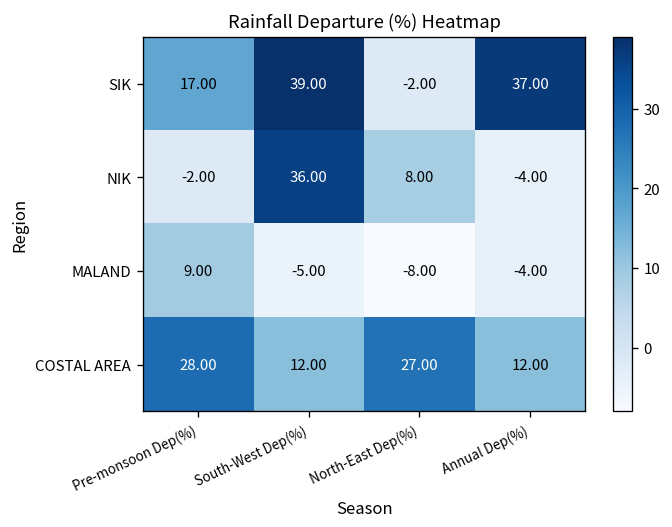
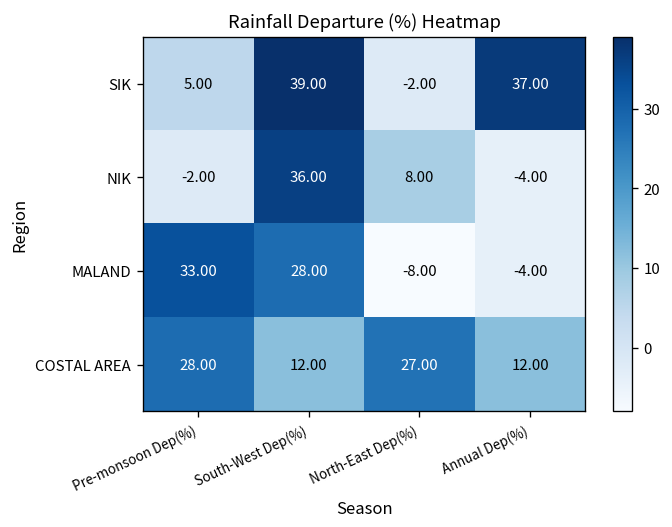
SIK, Pre-monsoon Dep(%): 17.00 -> 5.00
MALAND, Pre-monsoon Dep(%): 9.00 -> 33.00
MALAND, South-West Dep(%): -5.00 -> 28.00
